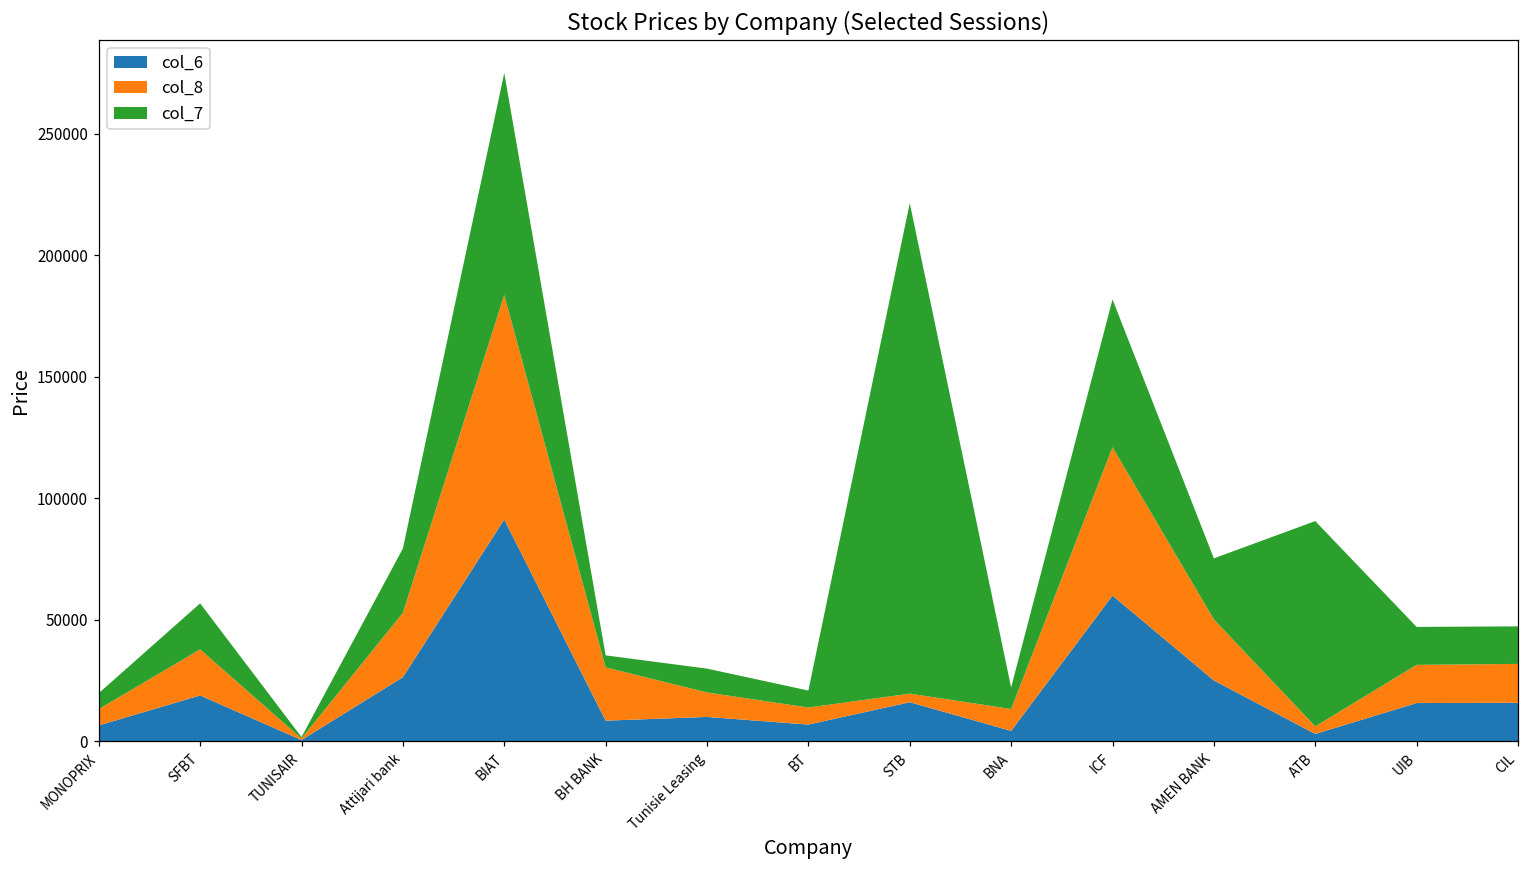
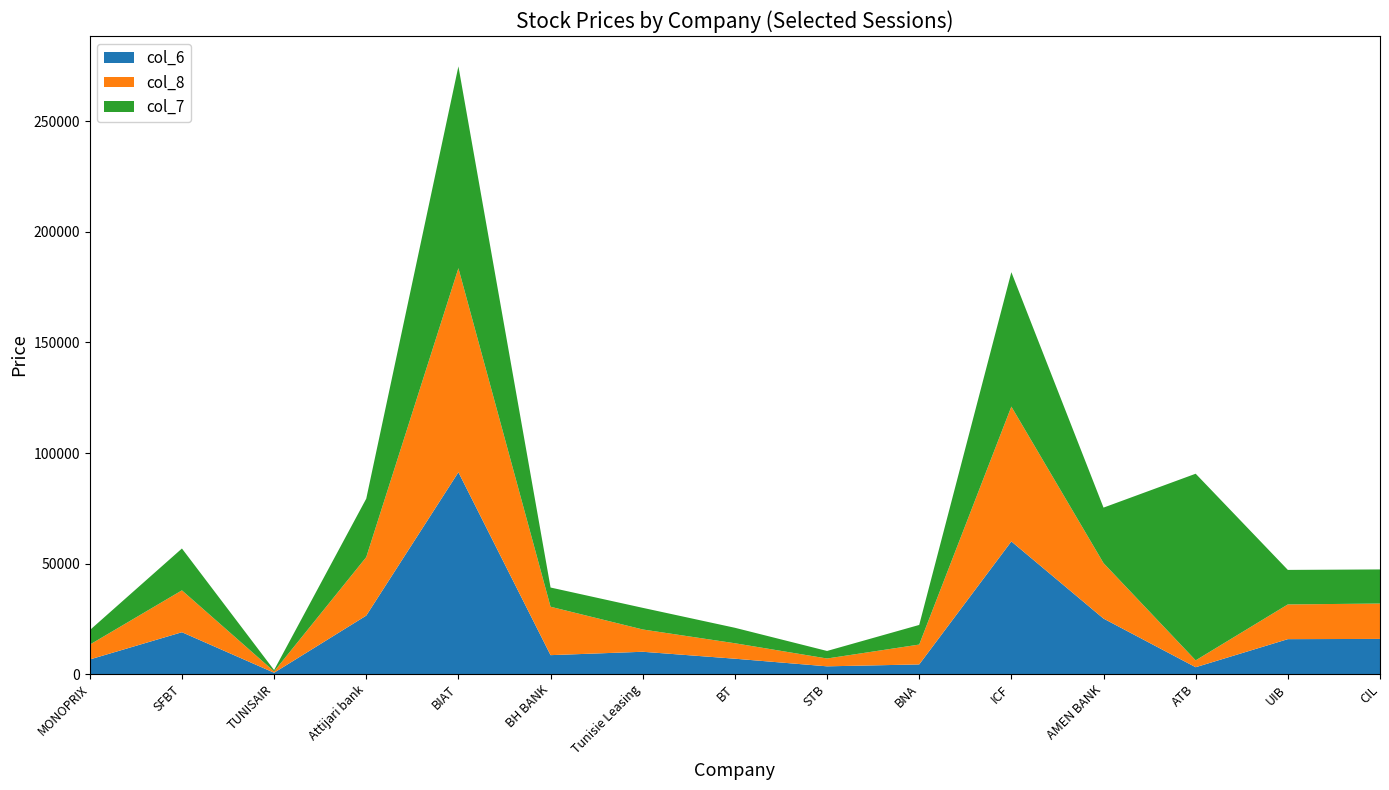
col_7, BH BANK: 5000 -> 9000
col_6, STB: 16000 -> 4000
col_7, STB: 202000 -> 3000
